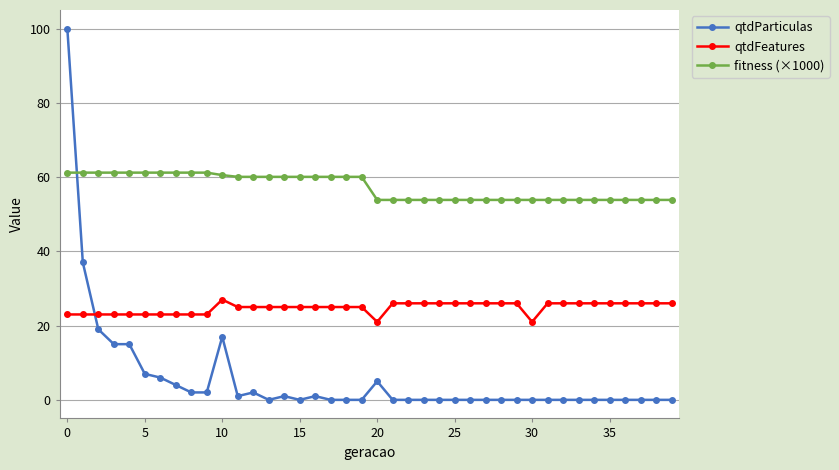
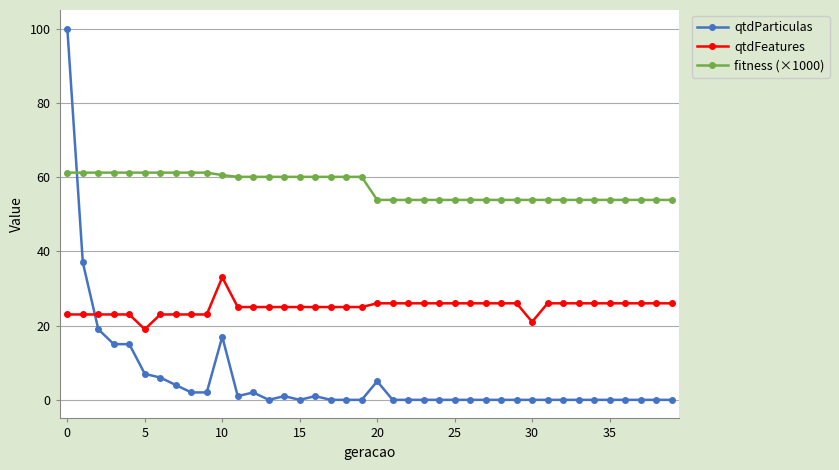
qtdFeatures, 5: 23 -> 19
qtdFeatures, 10: 27 -> 33
qtdFeatures, 20: 21 -> 26
